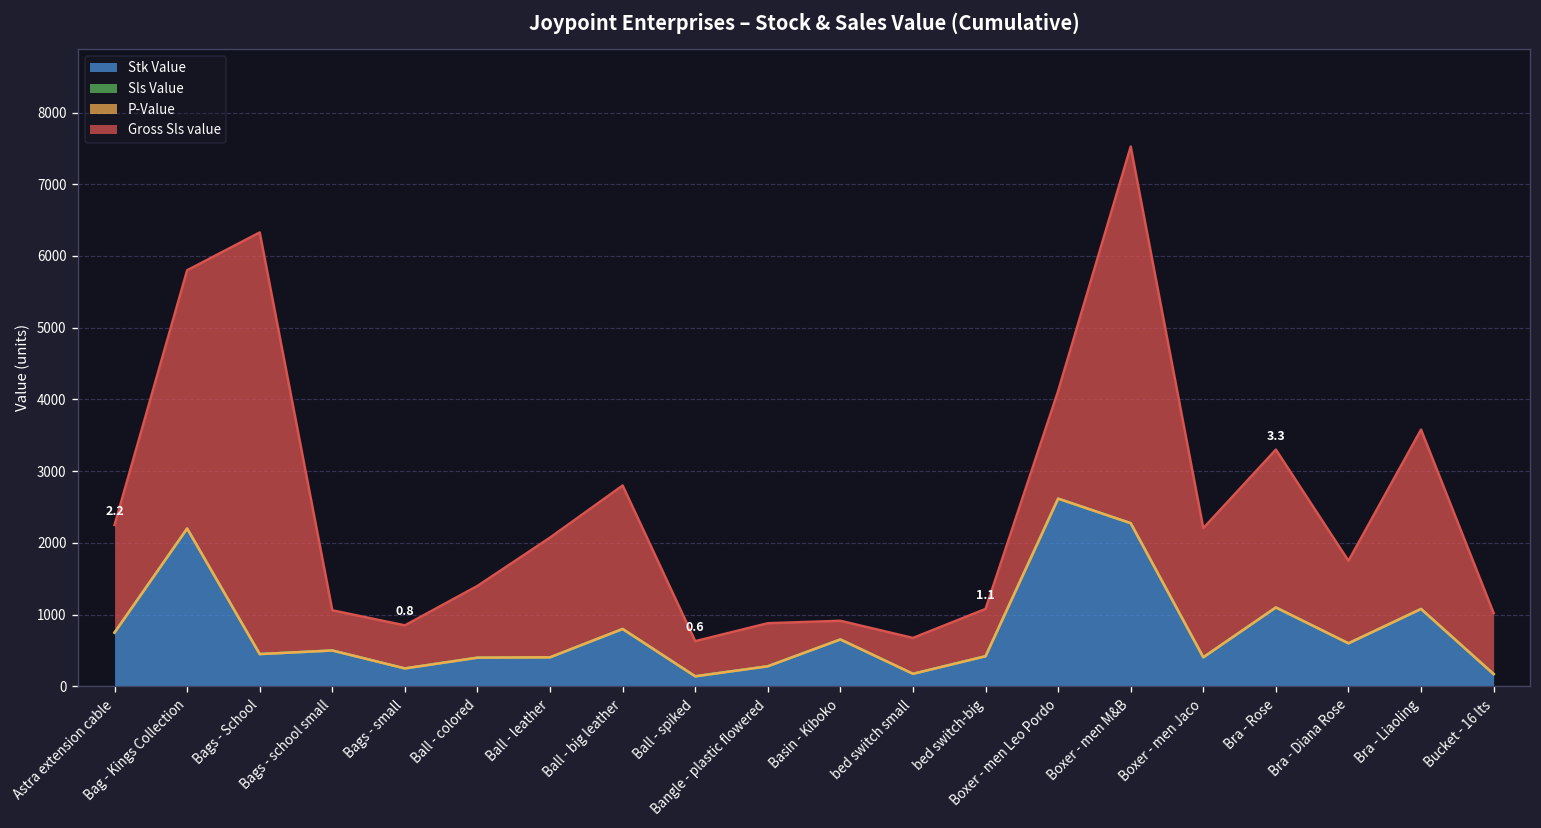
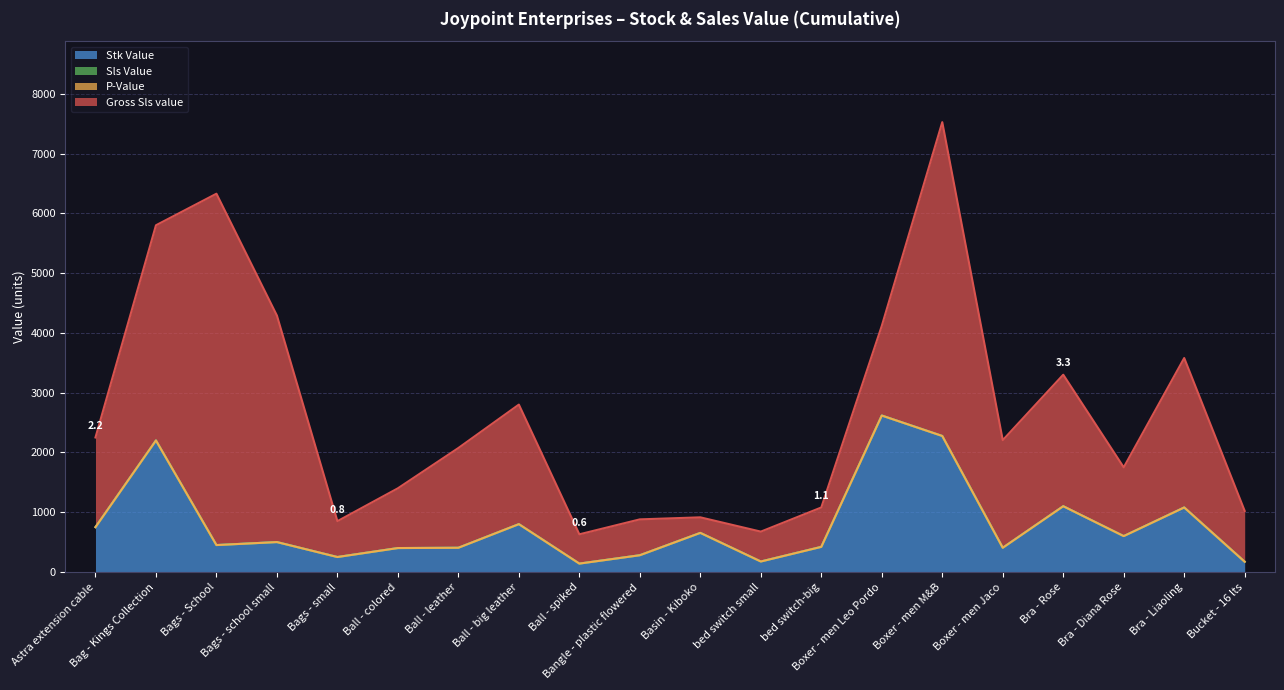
Gross Sls value, Bags - school small: 600 -> 3800
